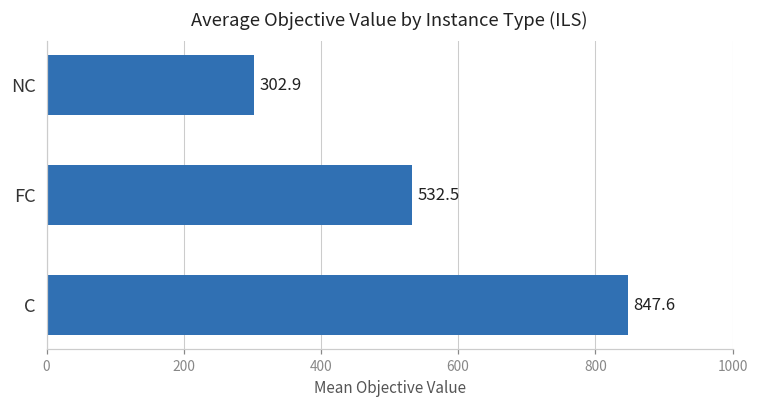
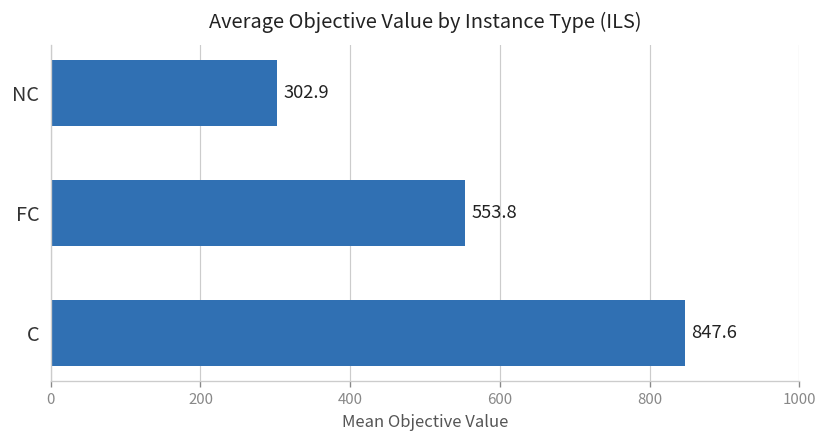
FC: 532.5 -> 553.8
